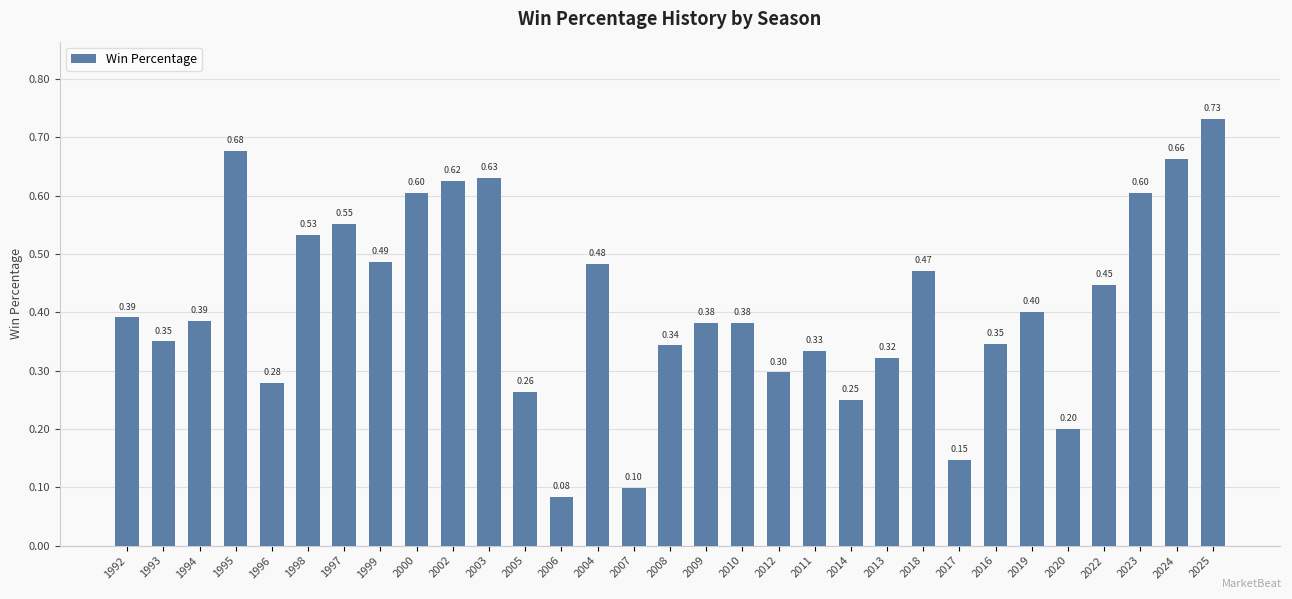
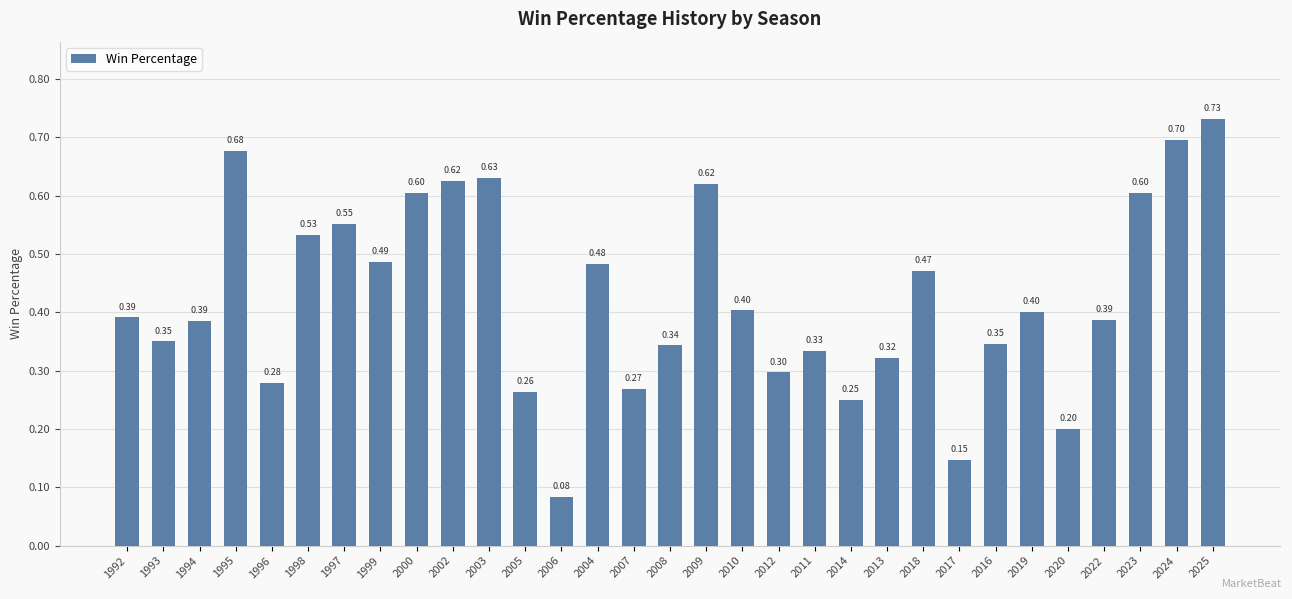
2007: 0.10 -> 0.27
2009: 0.38 -> 0.62
2010: 0.38 -> 0.40
2022: 0.45 -> 0.39
2024: 0.66 -> 0.70
